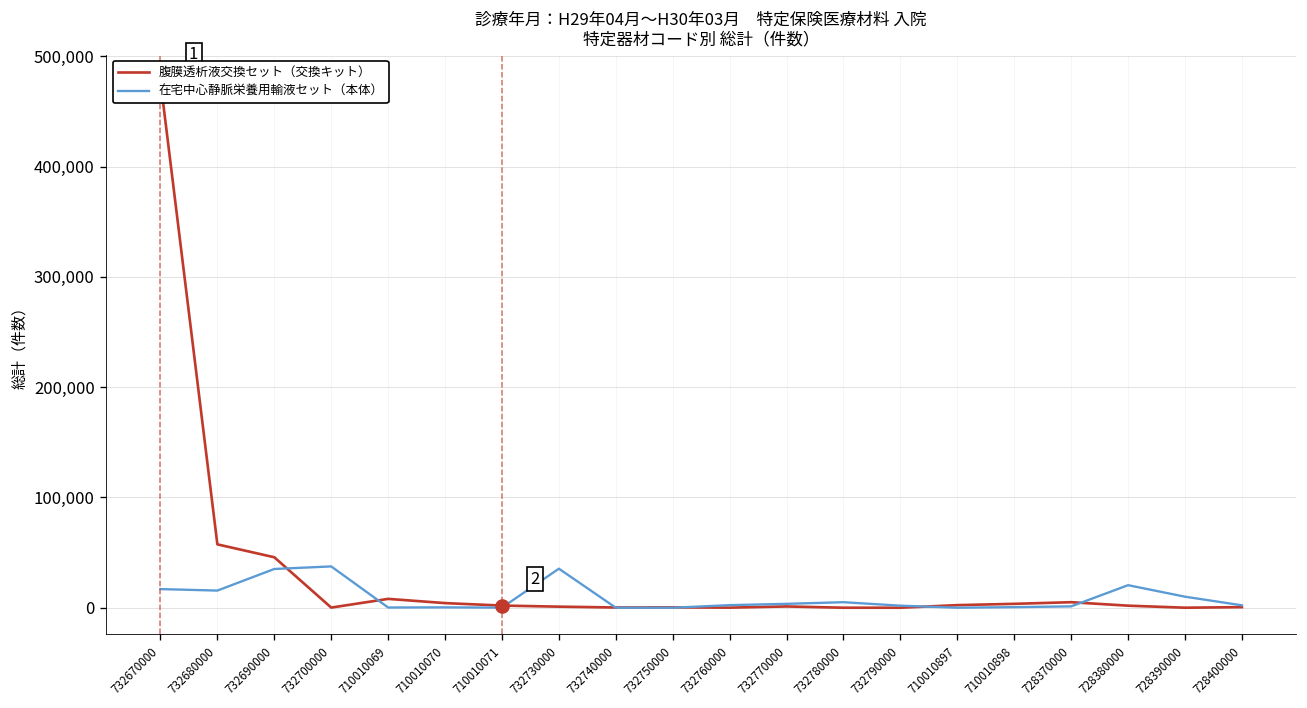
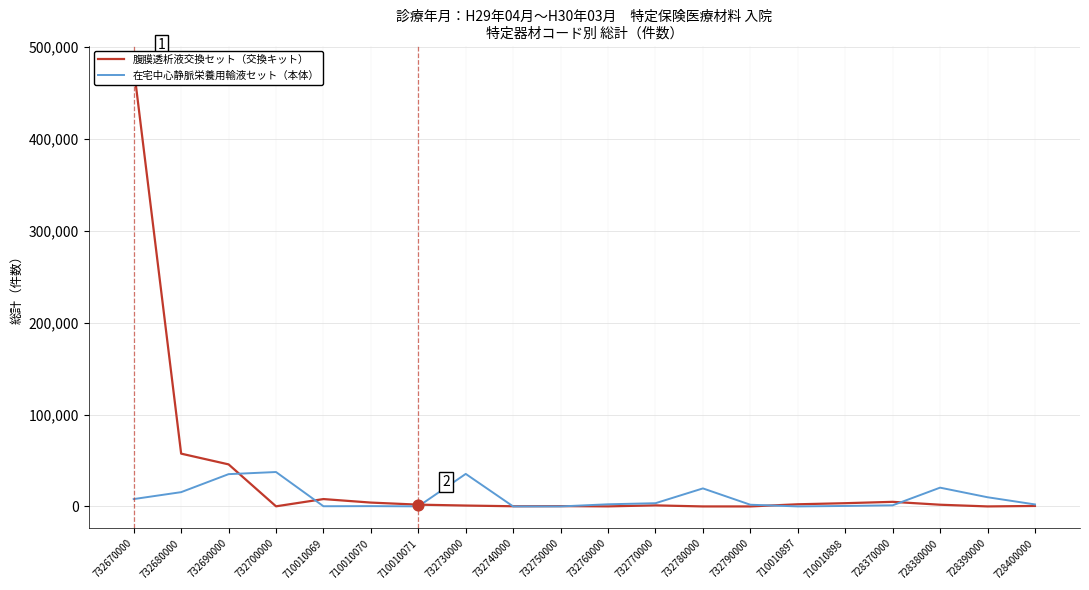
在宅中心静脈栄養用輸液セット（本体）, 732670000: 20,000 -> 10,000
在宅中心静脈栄養用輸液セット（本体）, 732780000: 10,000 -> 20,000
